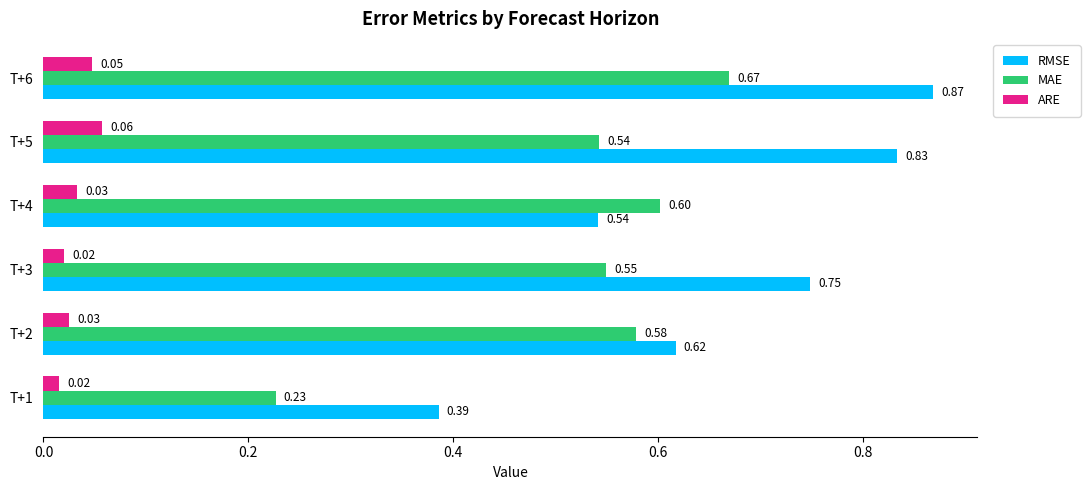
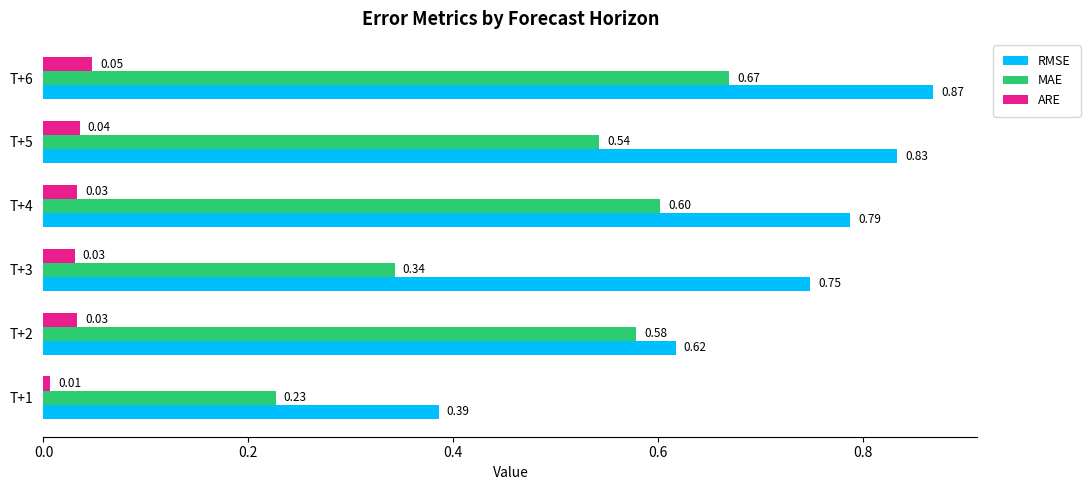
ARE, T+5: 0.06 -> 0.04
RMSE, T+4: 0.54 -> 0.79
ARE, T+3: 0.02 -> 0.03
MAE, T+3: 0.55 -> 0.34
ARE, T+2: 0.025 -> 0.033
ARE, T+1: 0.02 -> 0.01
